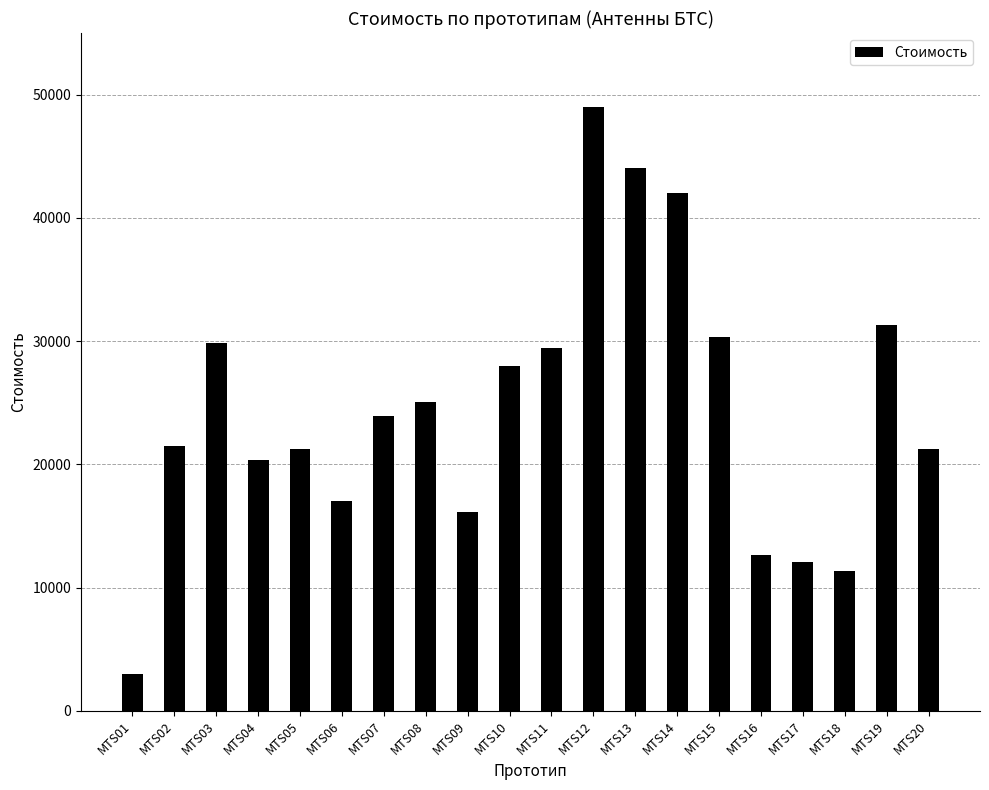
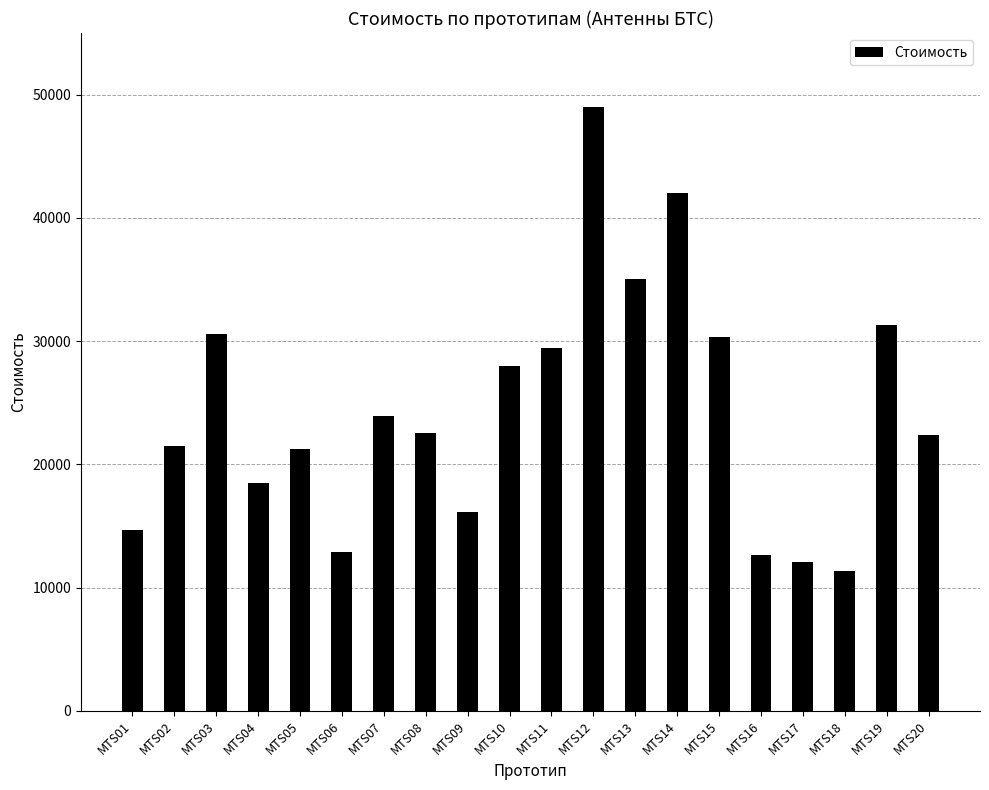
MTS01: 3000 -> 14700
MTS03: 29800 -> 30600
MTS04: 20400 -> 18500
MTS06: 17100 -> 12900
MTS08: 25100 -> 22600
MTS13: 44100 -> 35000
MTS20: 21300 -> 22400
